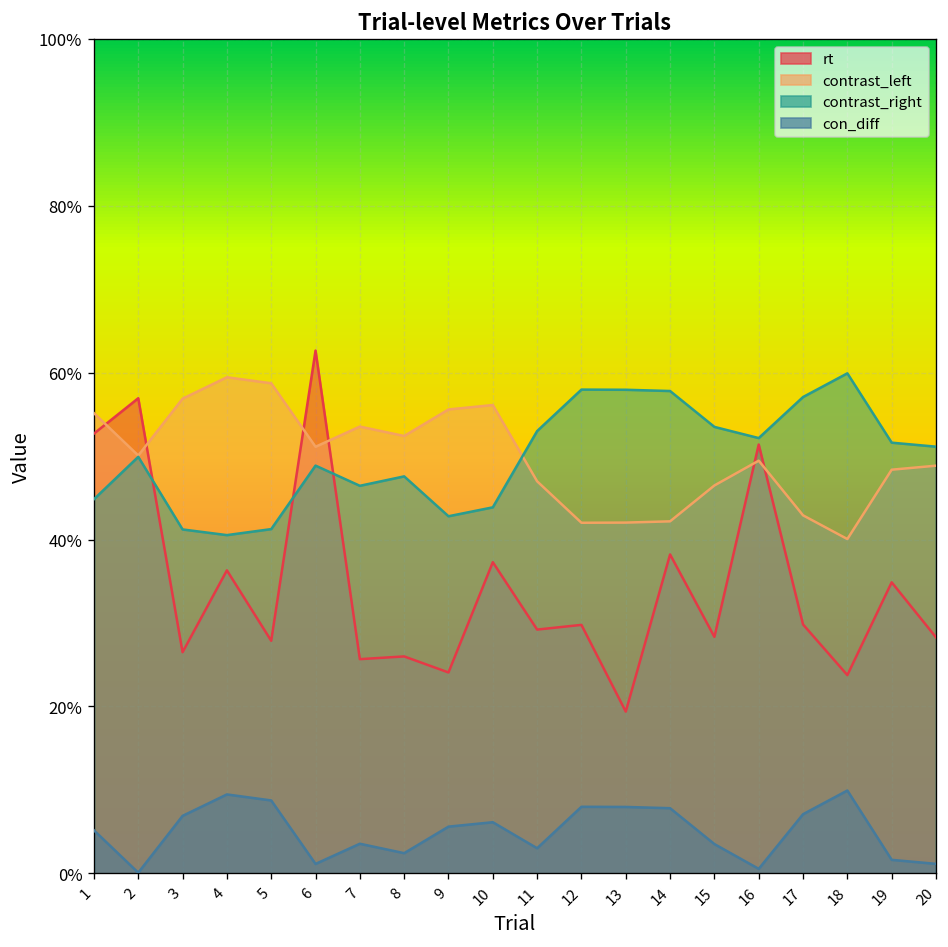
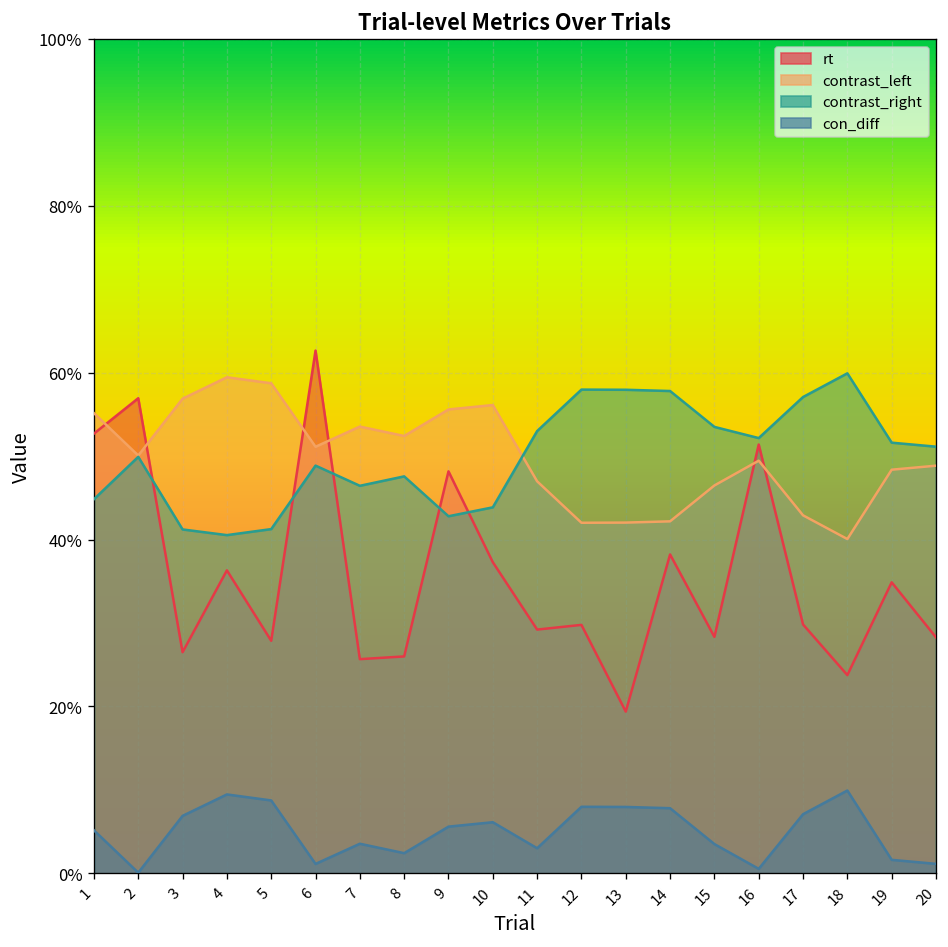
rt, 9: 24% -> 48%
